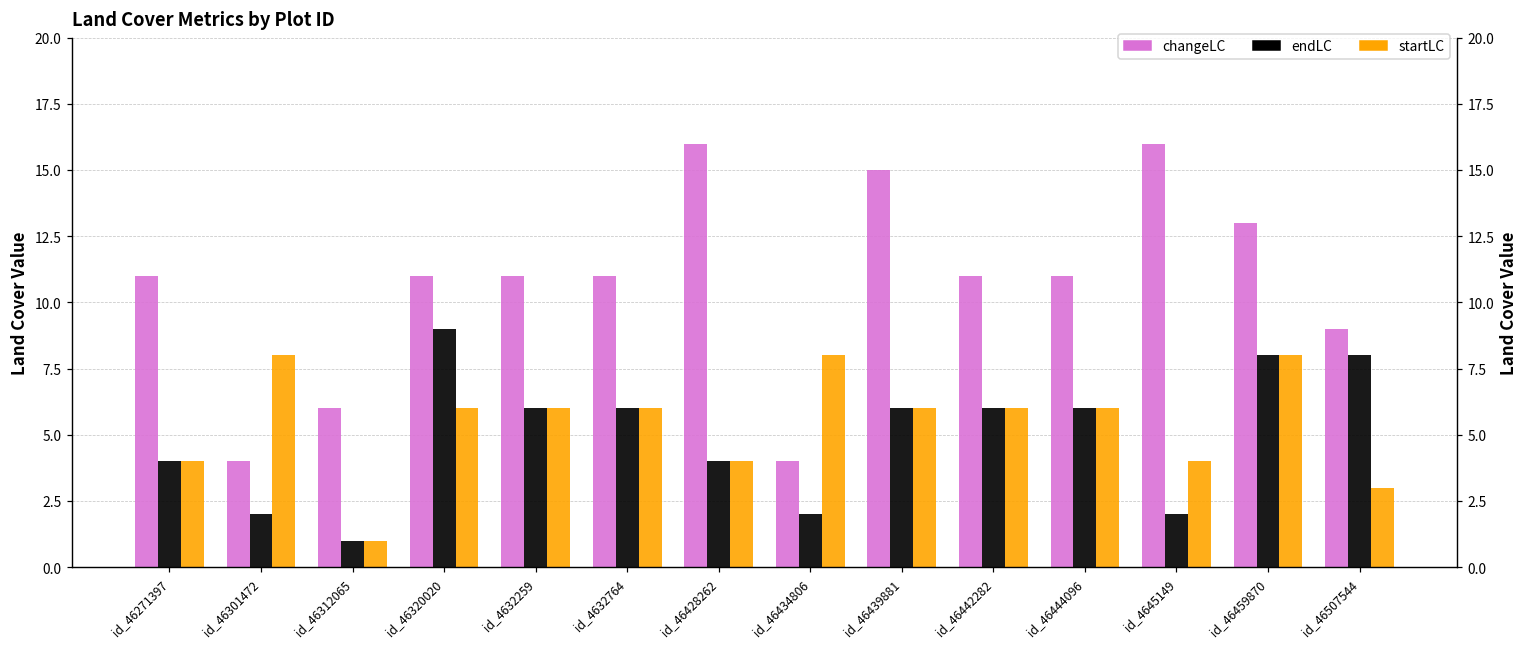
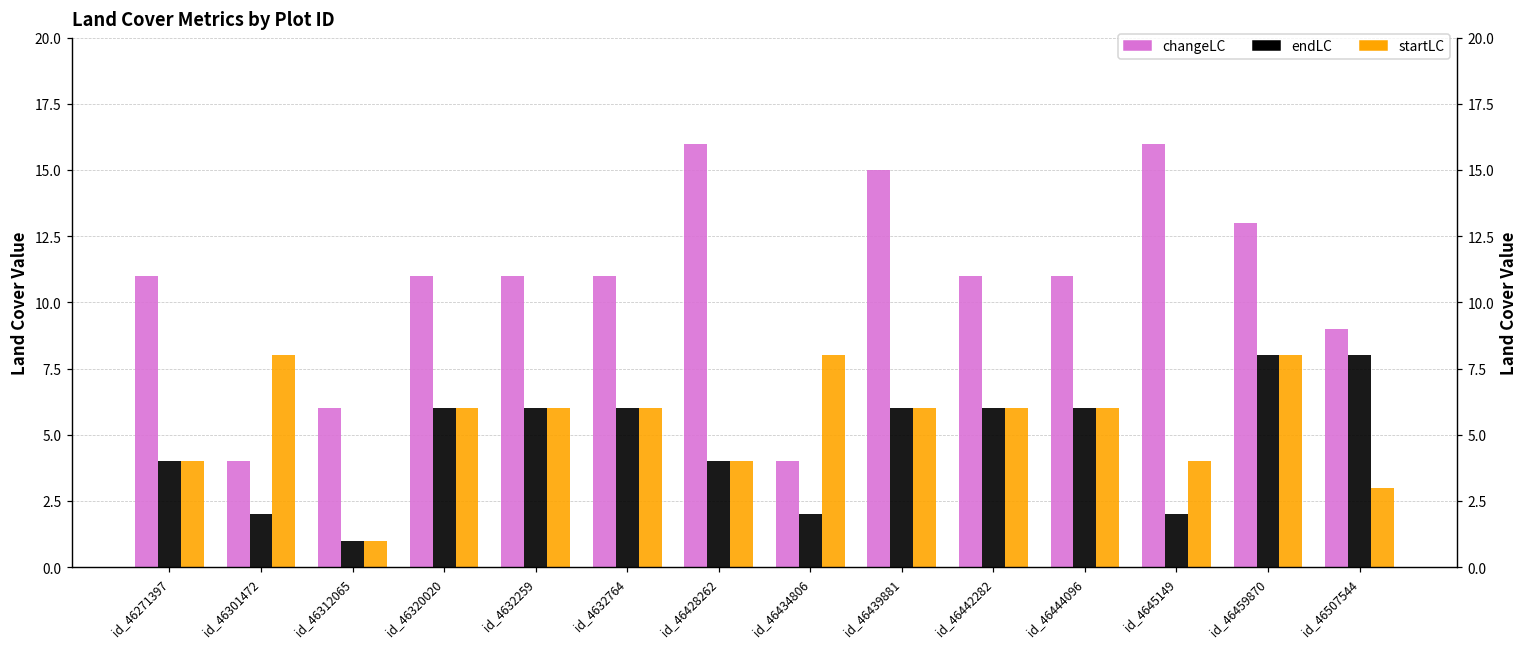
endLC, id_46320020: 9 -> 6
